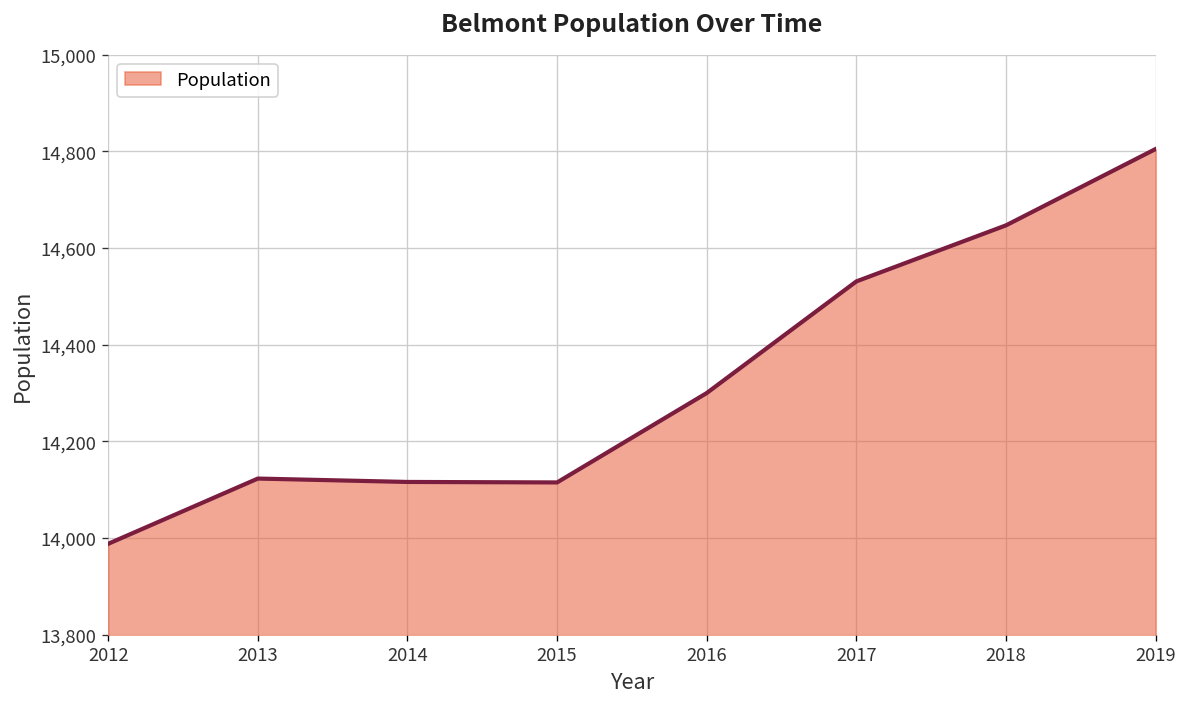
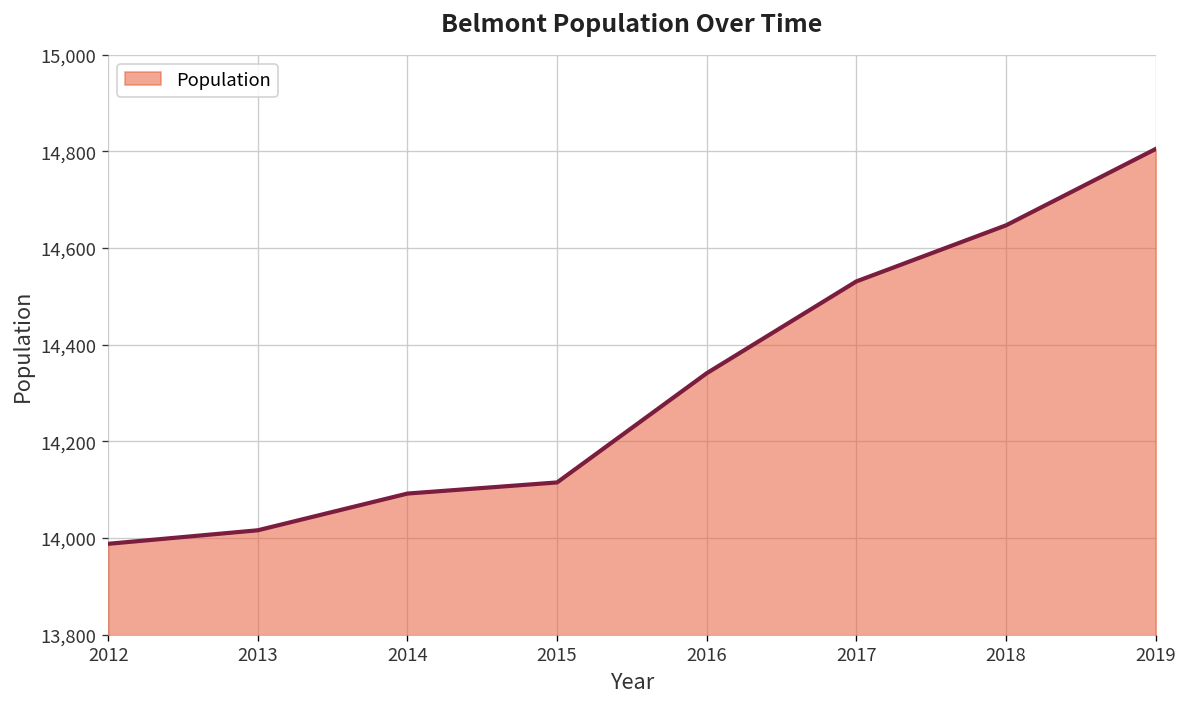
2013: 14,120 -> 14,020
2014: 14,120 -> 14,090
2016: 14,300 -> 14,340
